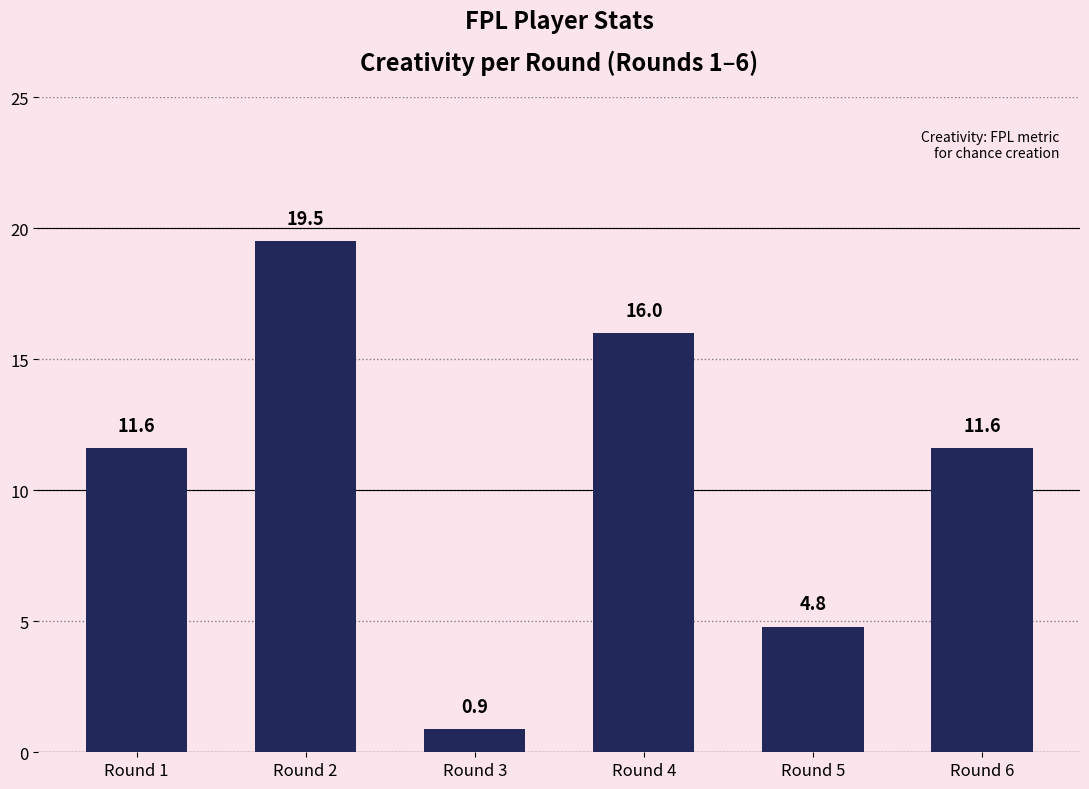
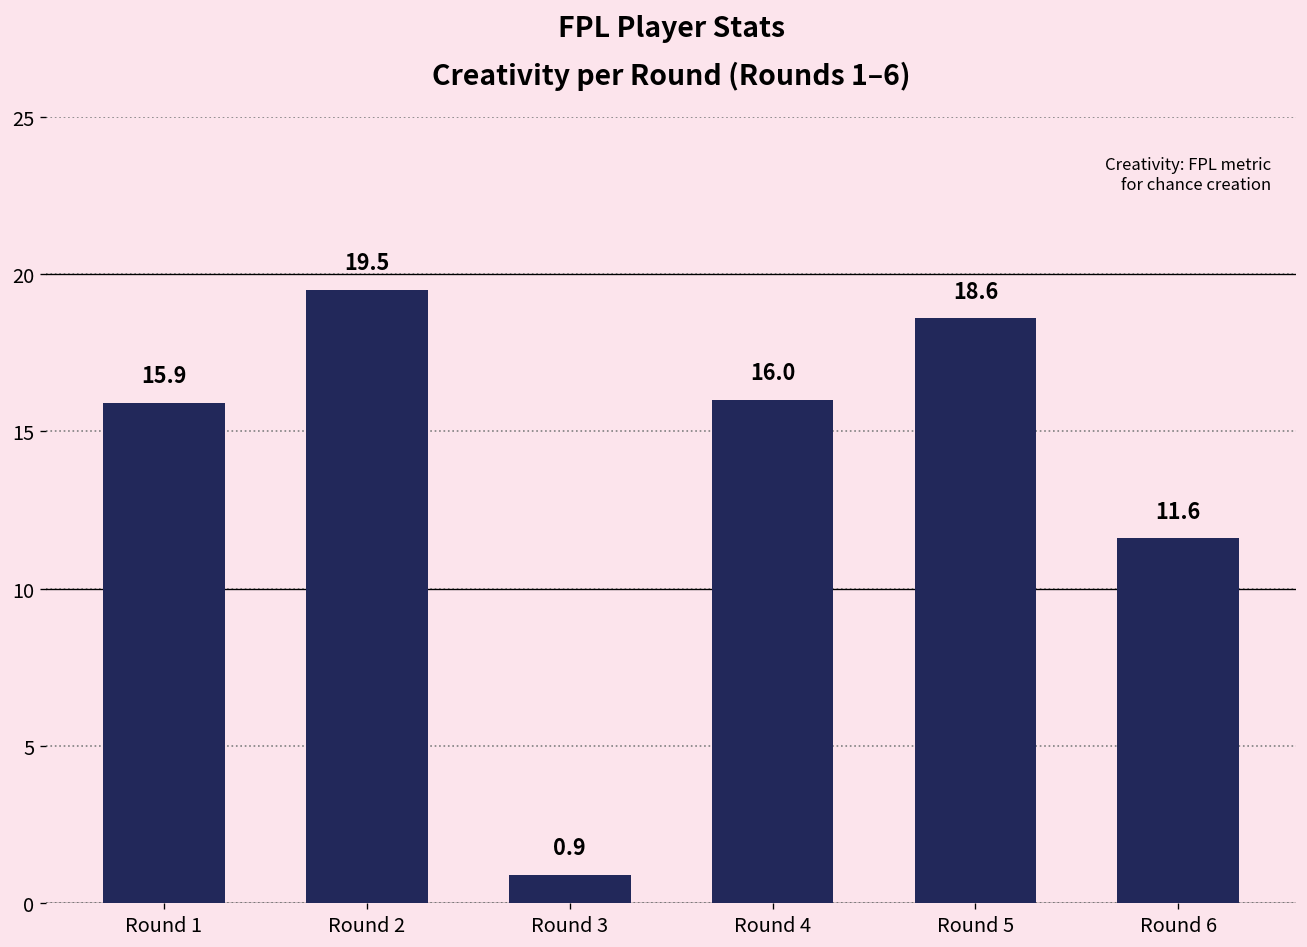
Round 1: 11.6 -> 15.9
Round 5: 4.8 -> 18.6
